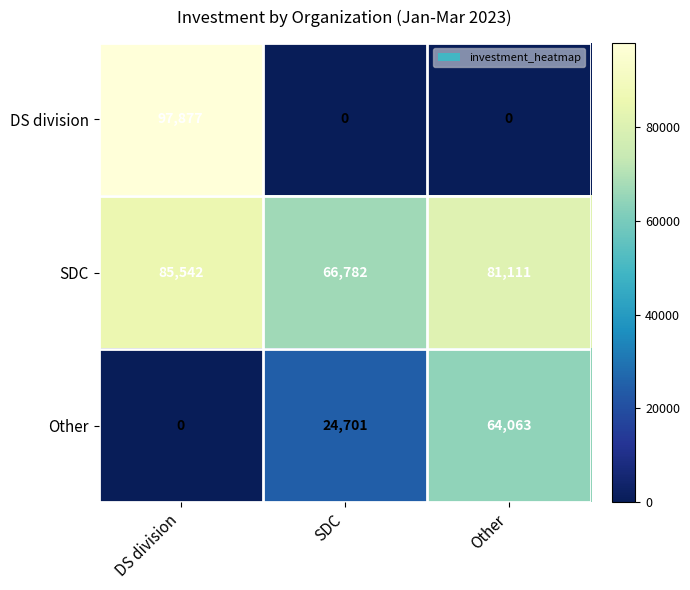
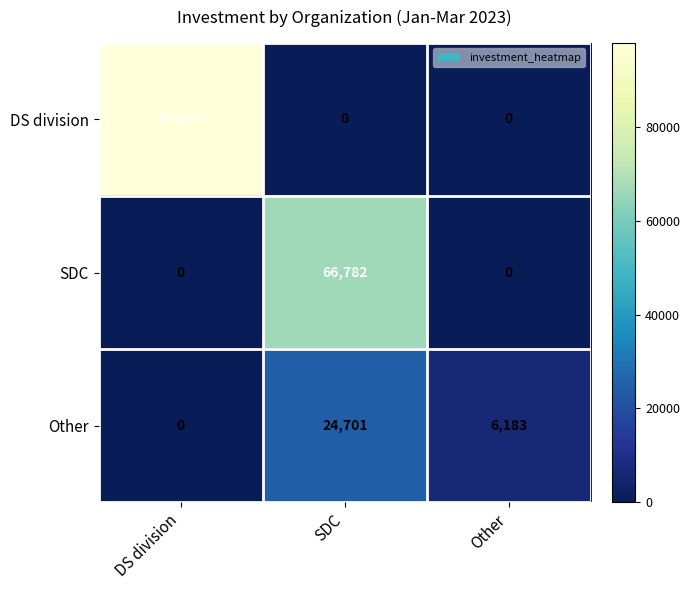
SDC, DS division: 85,542 -> 0
SDC, Other: 81,111 -> 0
Other, Other: 64,063 -> 6,183
